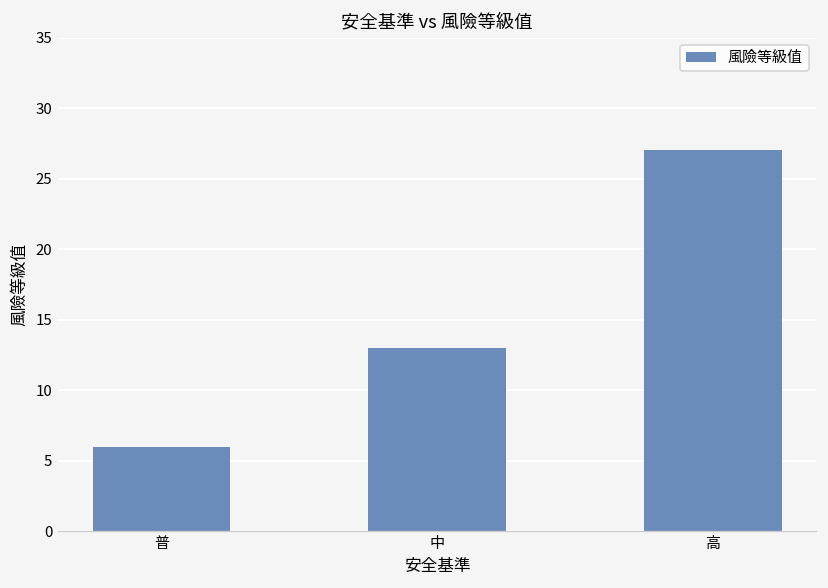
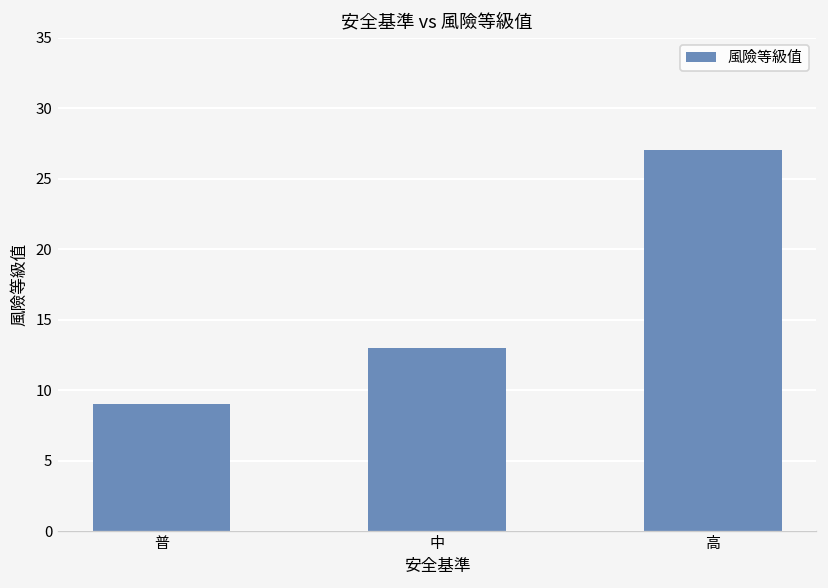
普: 6 -> 9
